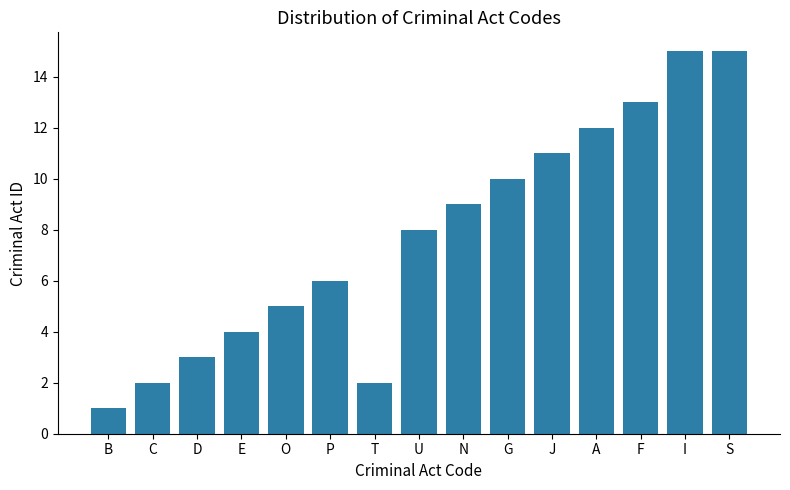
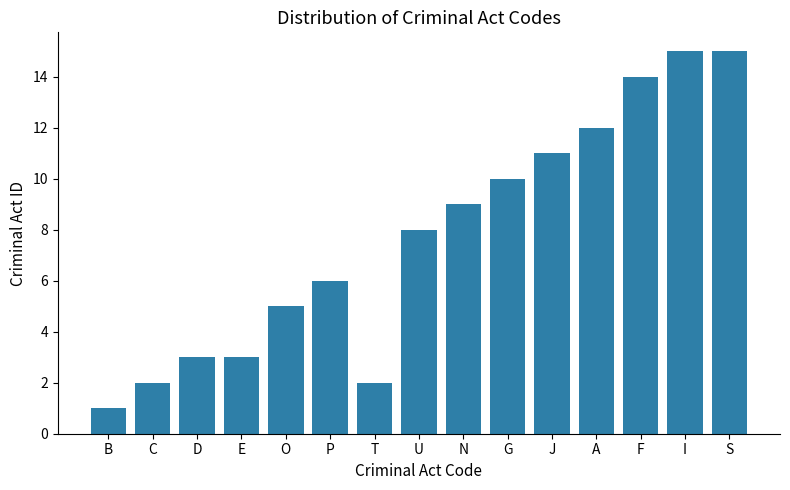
E: 4 -> 3
F: 13 -> 14
